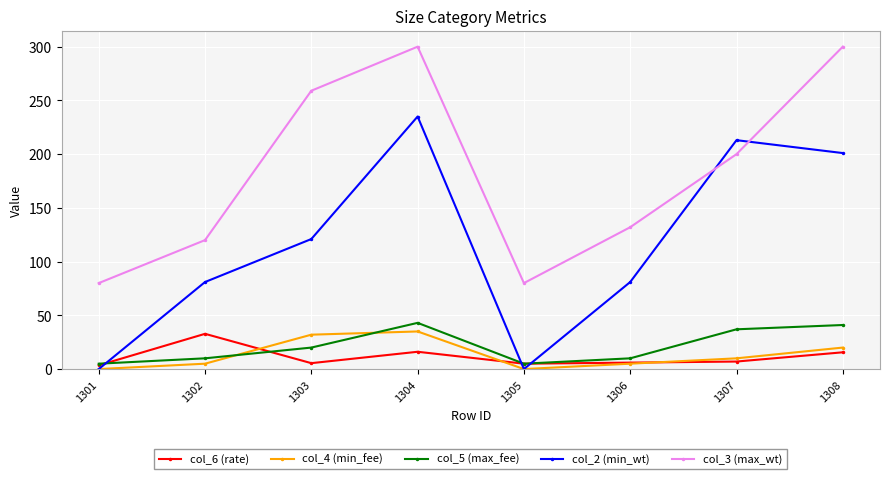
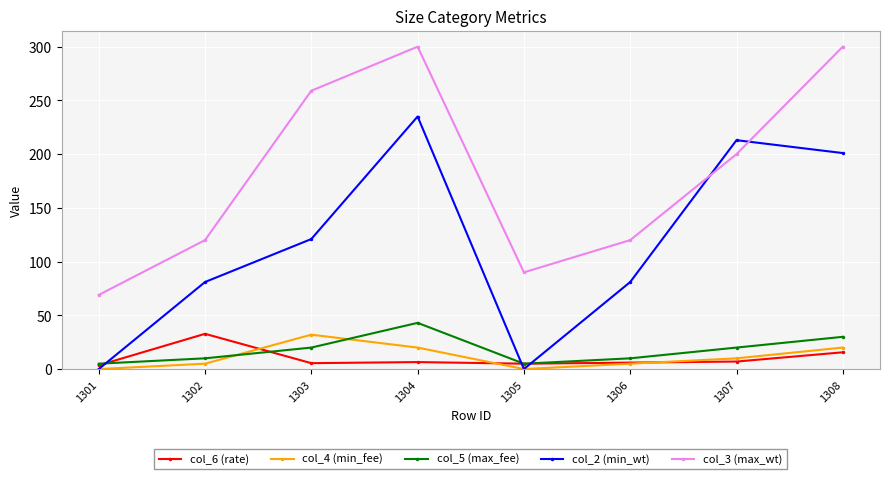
col_3 (max_wt), 1301: 80 -> 69
col_6 (rate), 1304: 16 -> 7
col_4 (min_fee), 1304: 35 -> 20
col_3 (max_wt), 1305: 80 -> 90
col_3 (max_wt), 1306: 132 -> 120
col_5 (max_fee), 1307: 37 -> 20
col_5 (max_fee), 1308: 41 -> 30
